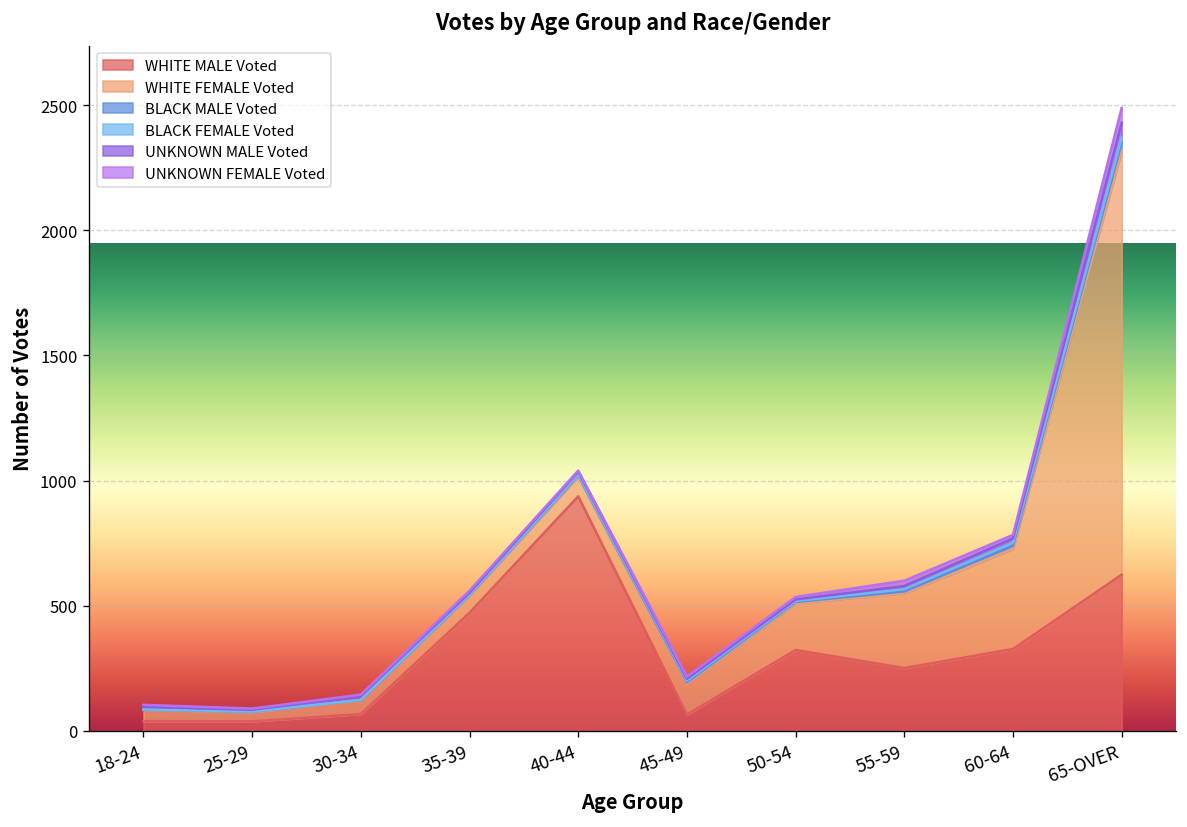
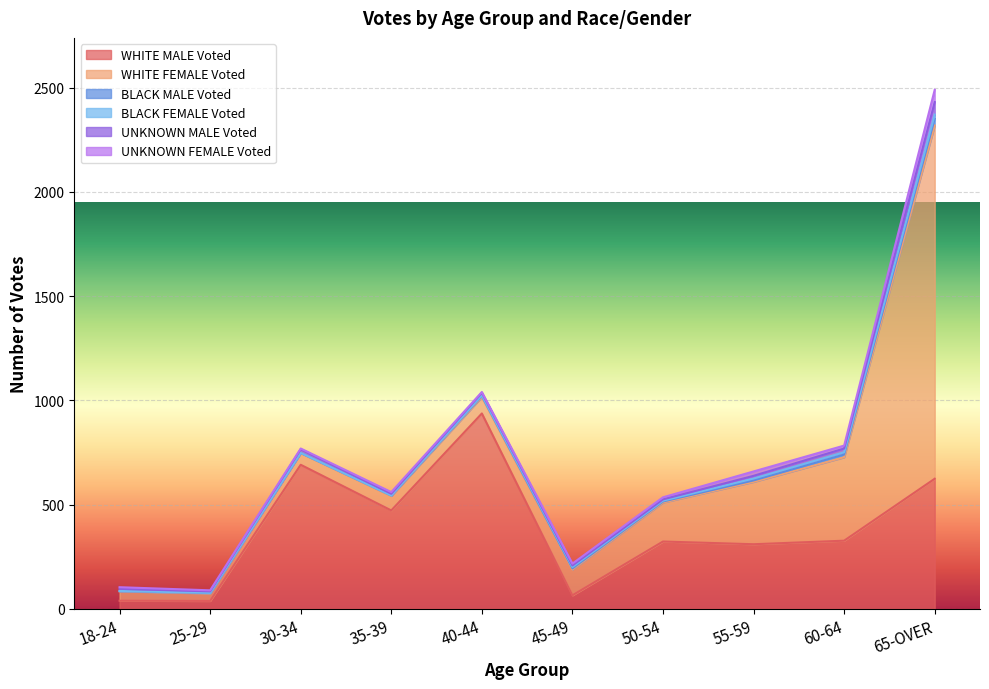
WHITE MALE Voted, 30-34: 70 -> 690
WHITE MALE Voted, 55-59: 250 -> 310
